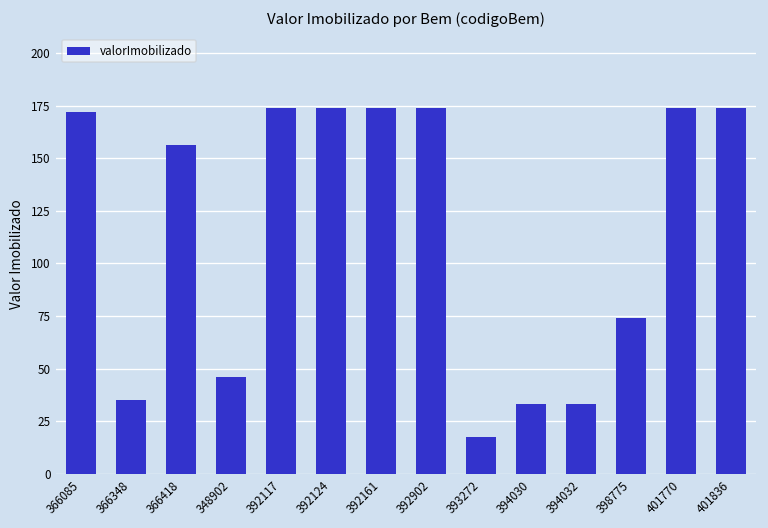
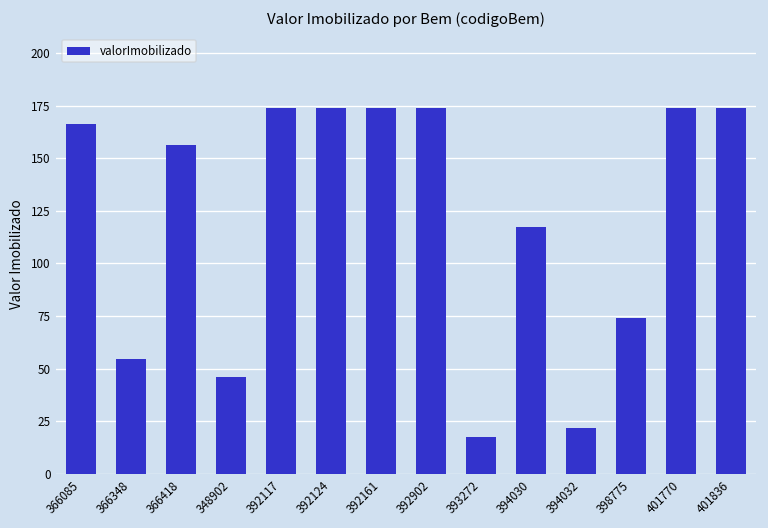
366085: 172 -> 166
366348: 35 -> 55
394030: 33 -> 117
394032: 33 -> 22
